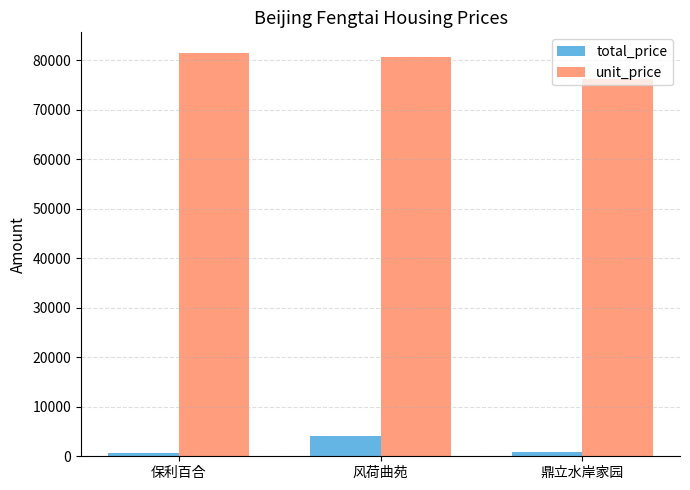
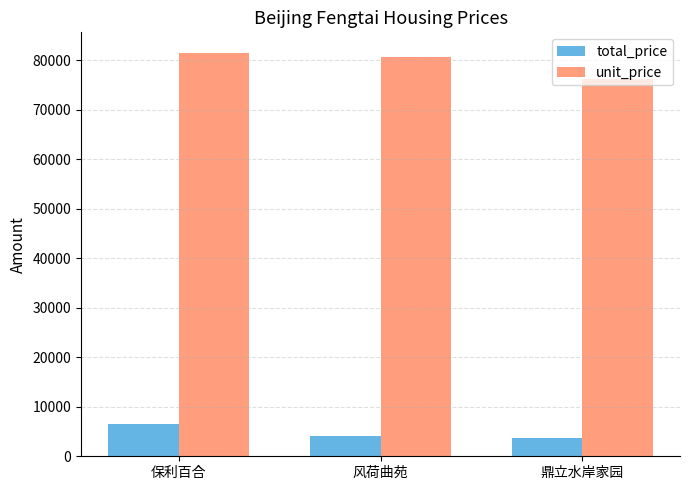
total_price, 保利百合: 1000 -> 7000
total_price, 鼎立水岸家园: 1000 -> 4000
